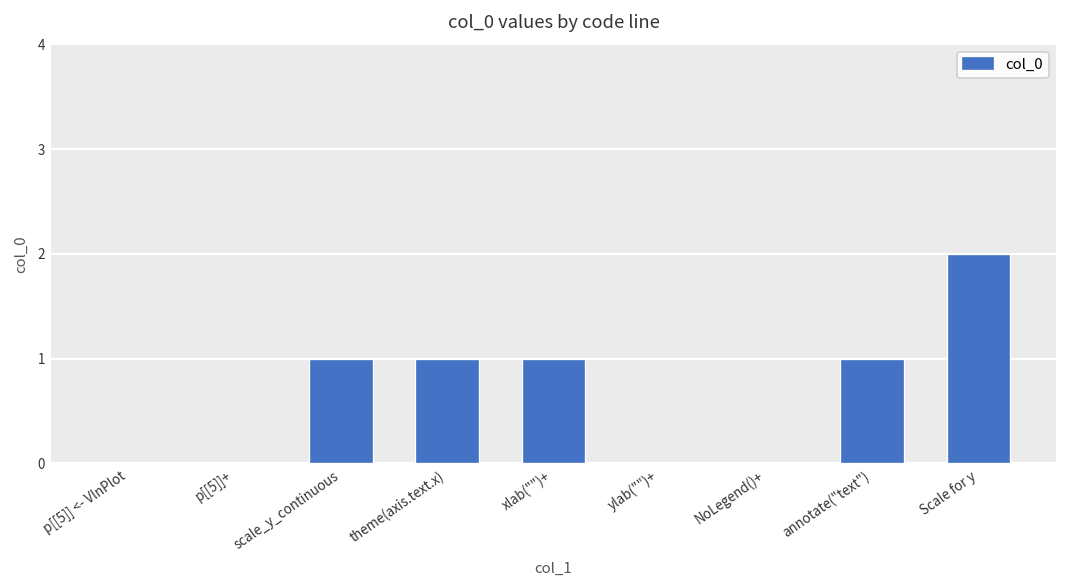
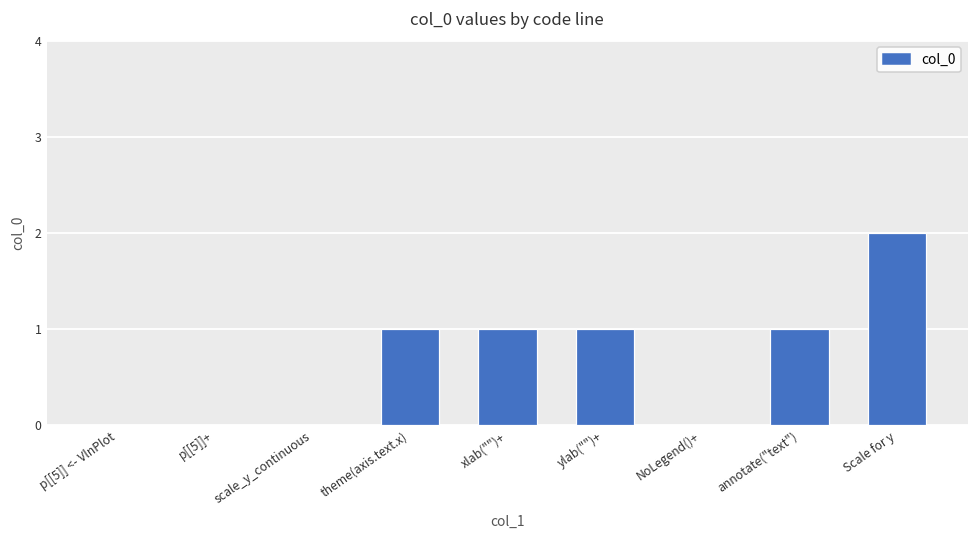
scale_y_continuous: 1 -> 0
ylab("")+: 0 -> 1
